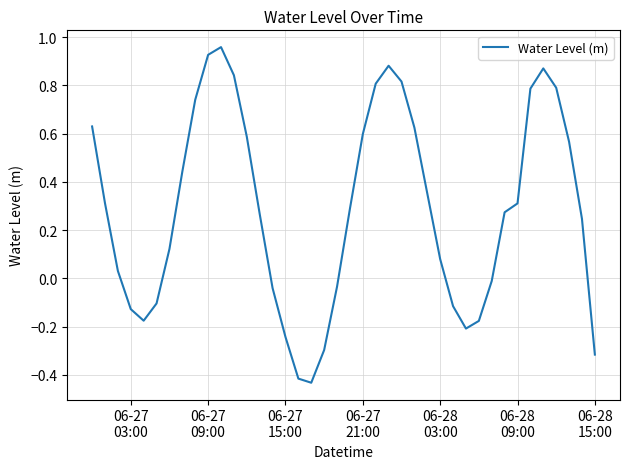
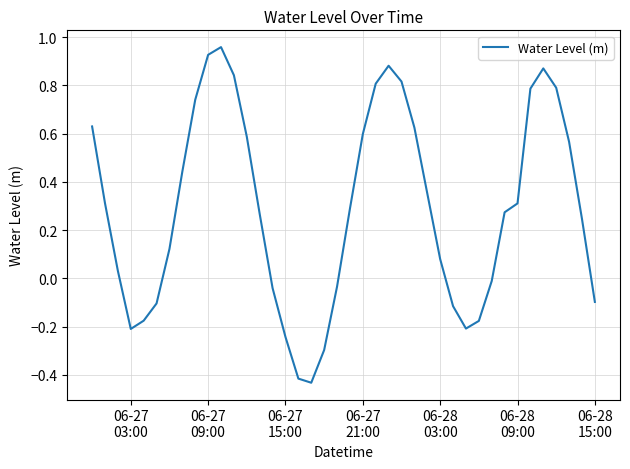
06-27 03:00: -0.13 -> -0.21
06-28 15:00: -0.32 -> -0.10
